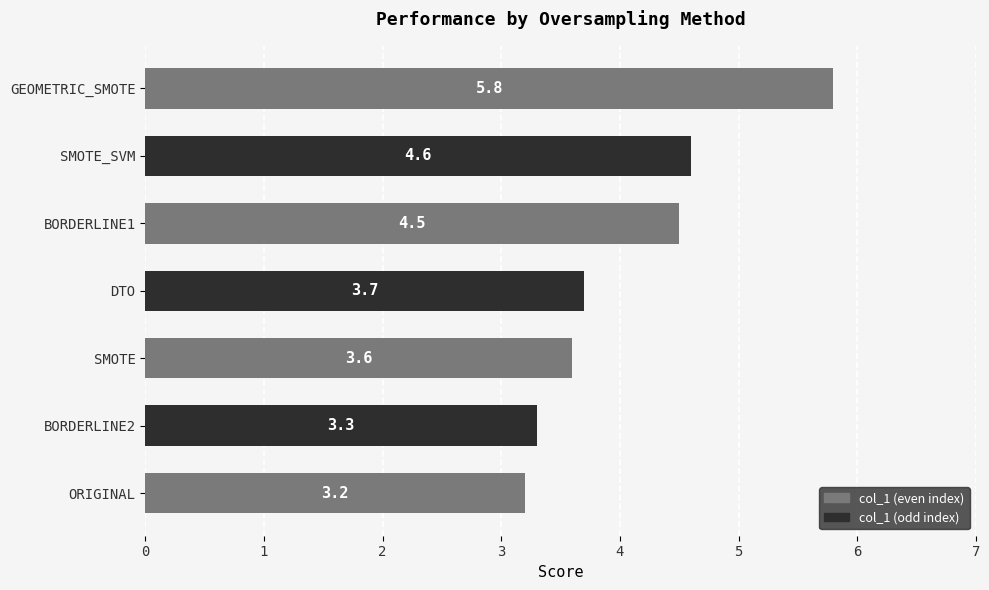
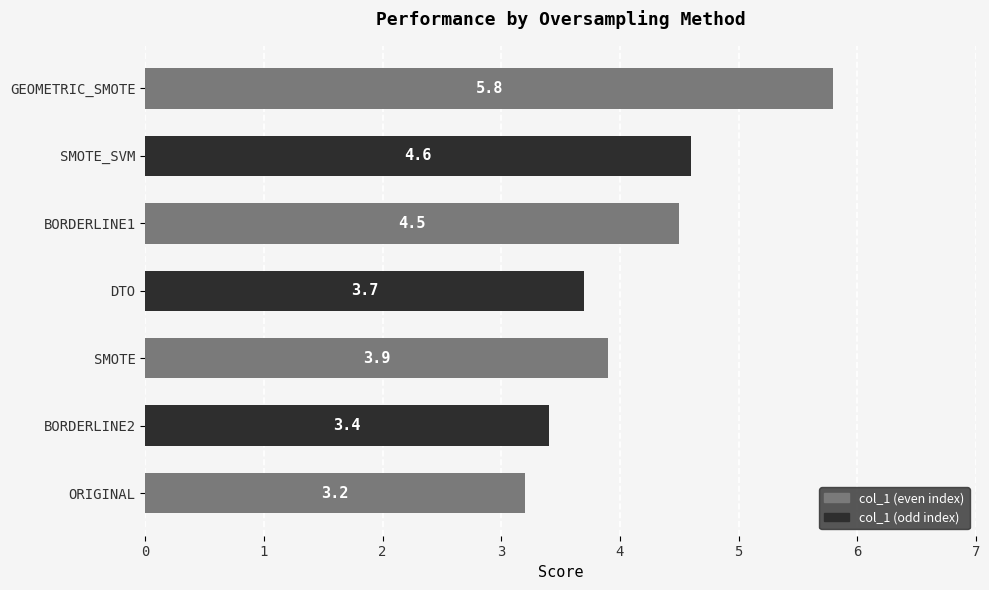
SMOTE: 3.6 -> 3.9
BORDERLINE2: 3.3 -> 3.4
